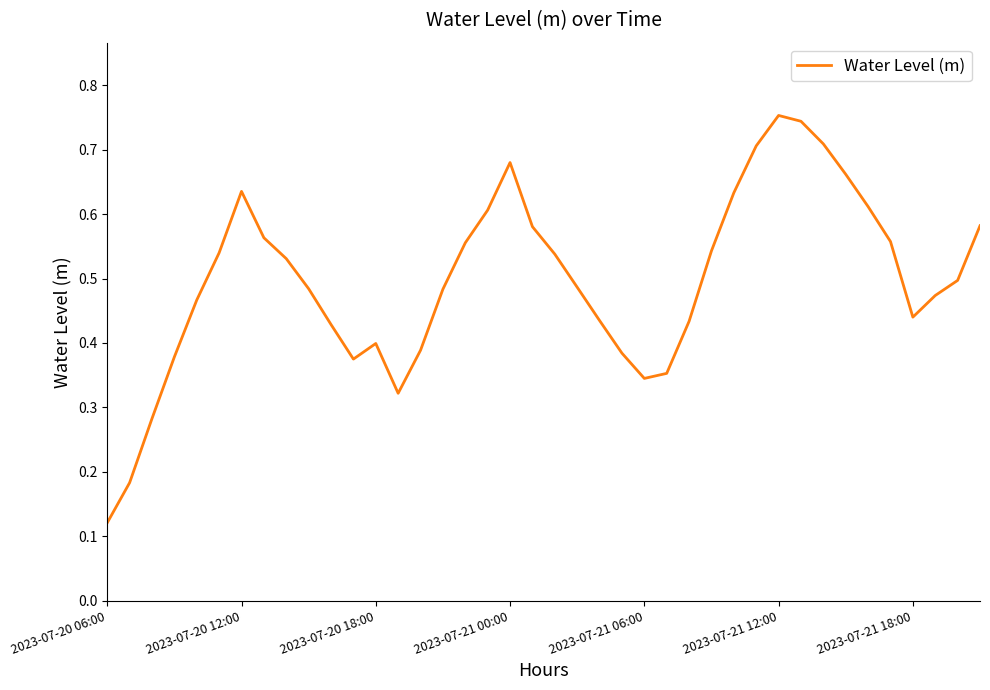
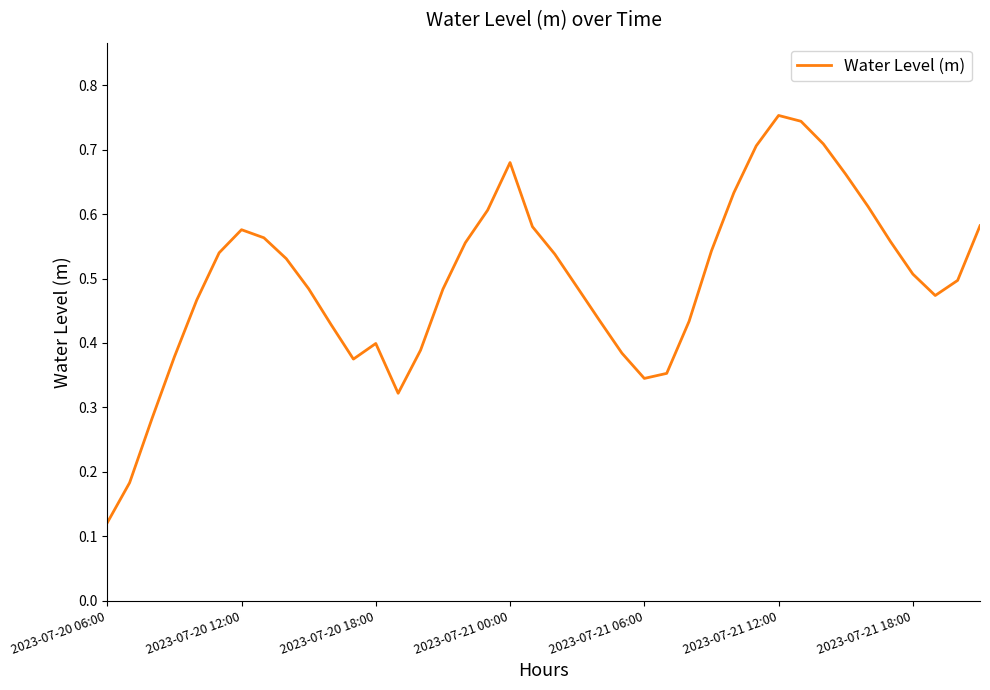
2023-07-20 12:00: 0.64 -> 0.58
2023-07-21 18:00: 0.44 -> 0.51
